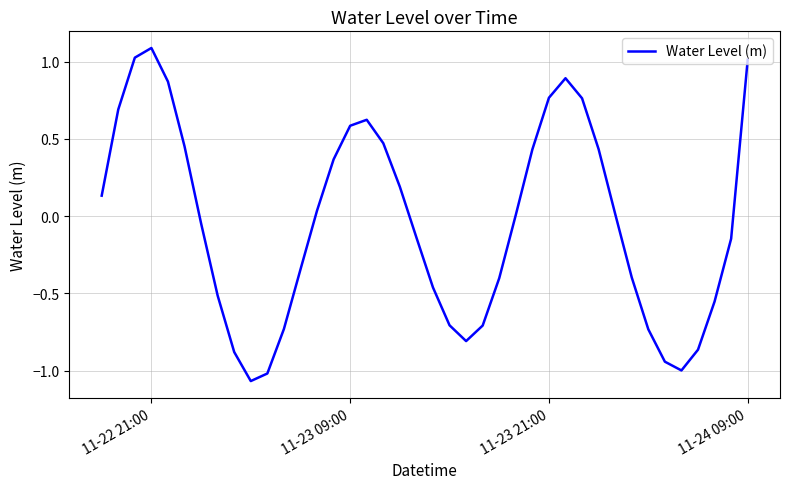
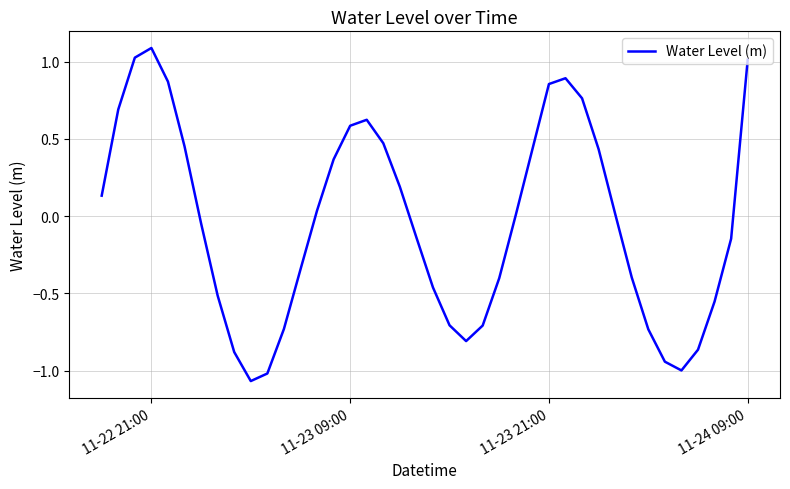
11-23 21:00: 0.77 -> 0.86
